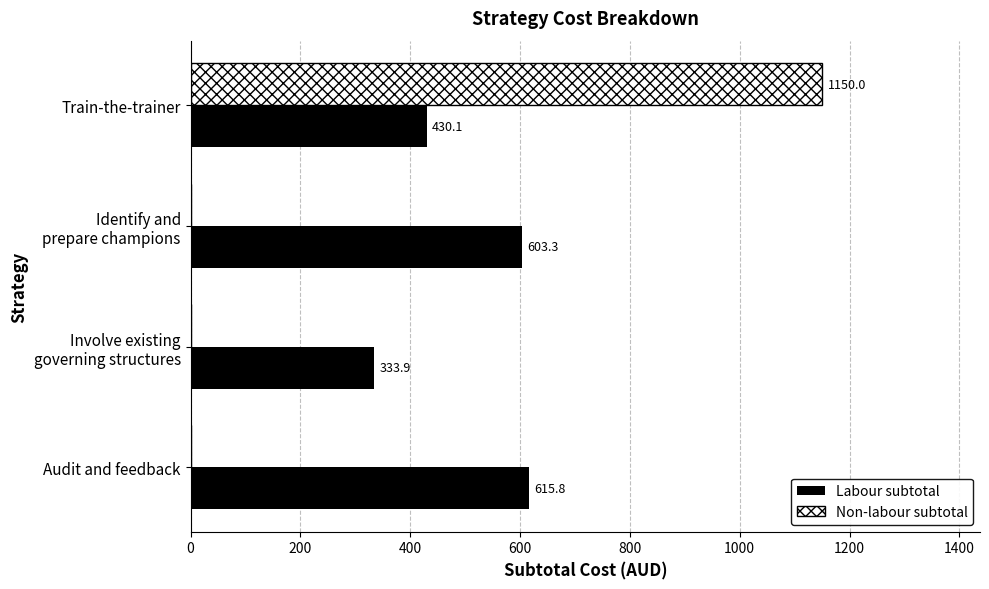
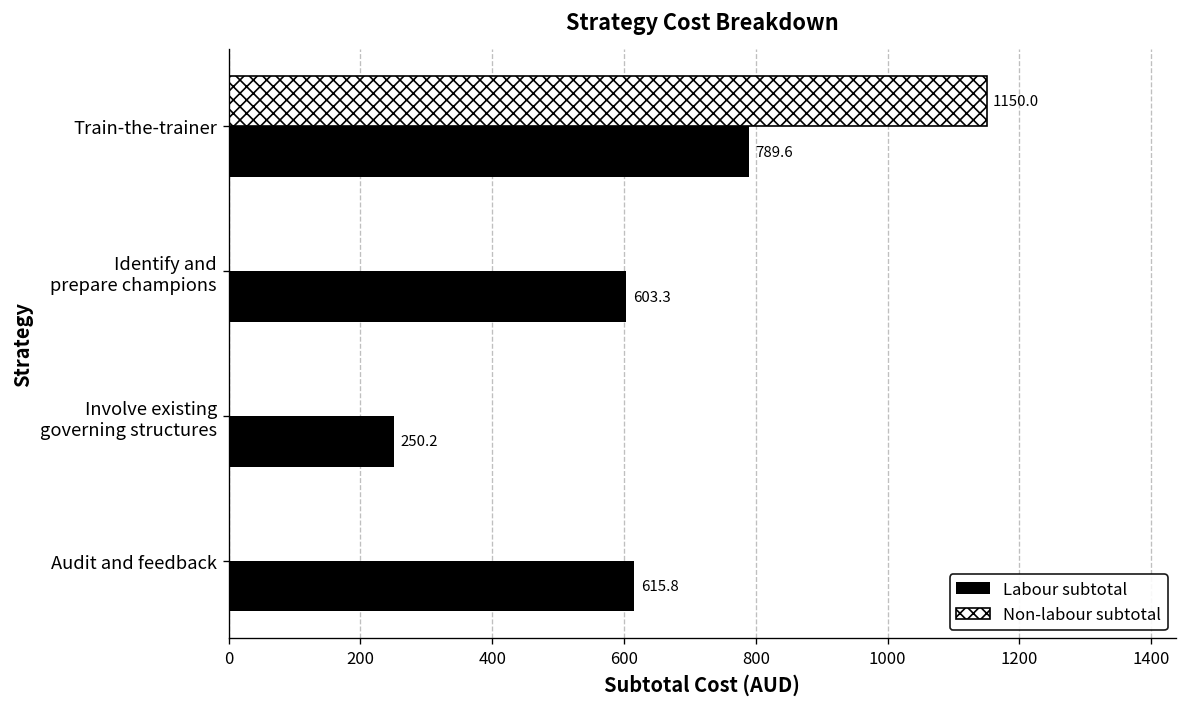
Labour subtotal, Train-the-trainer: 430.1 -> 789.6
Labour subtotal, Involve existing governing structures: 333.9 -> 250.2
